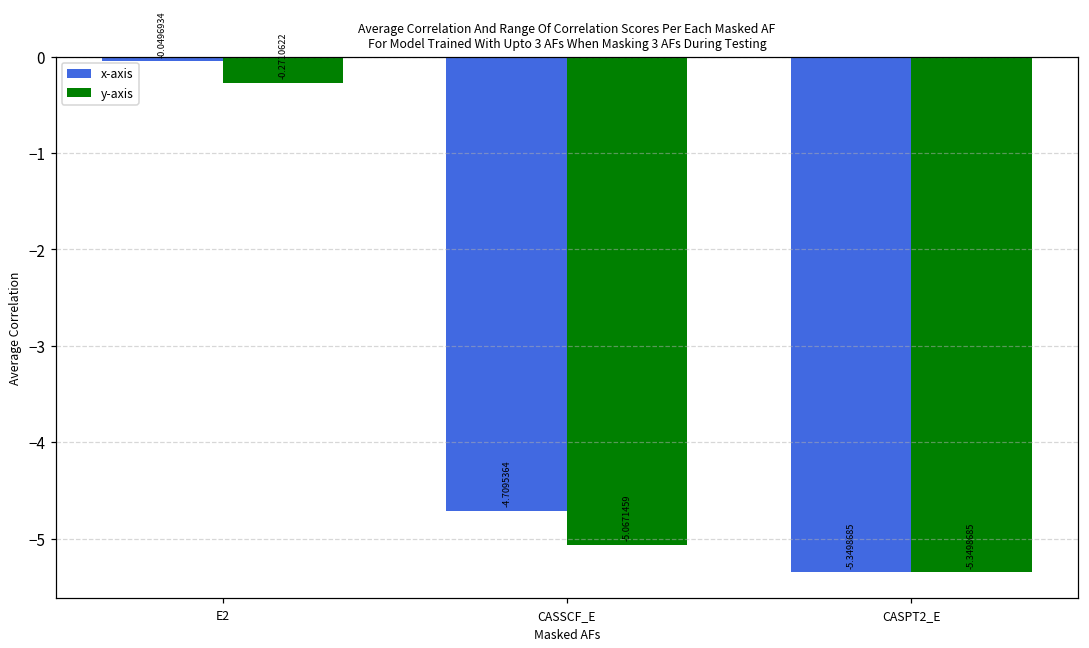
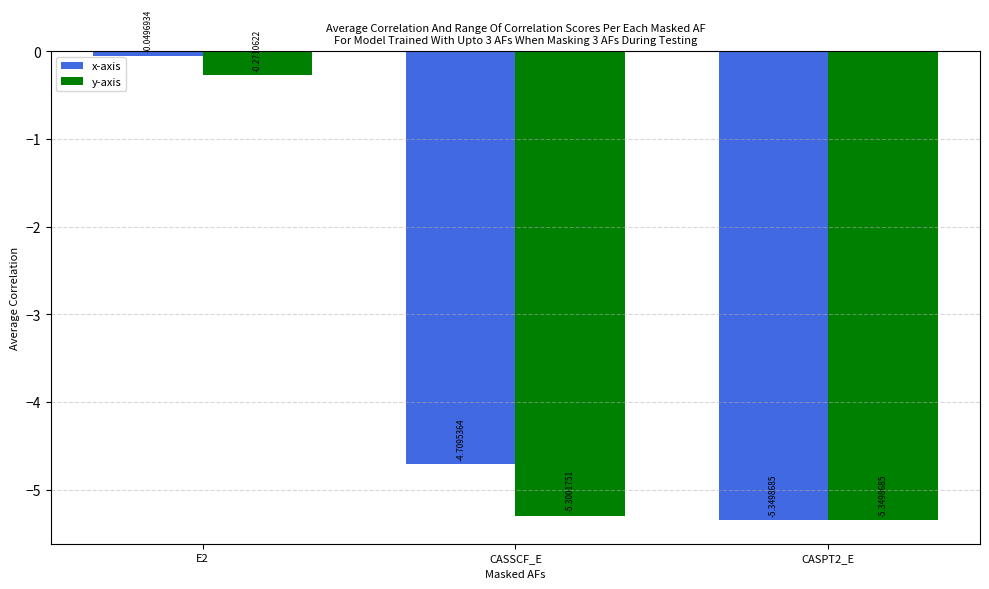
y-axis, CASSCF_E: -5.0671459 -> -5.3001751
